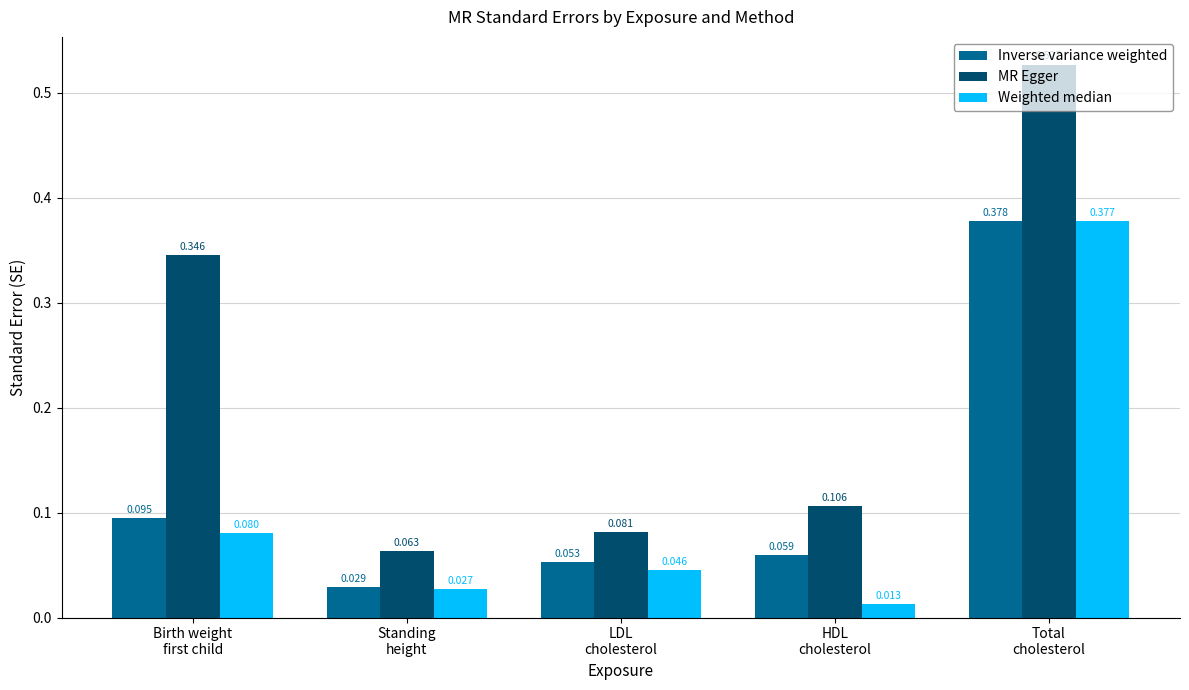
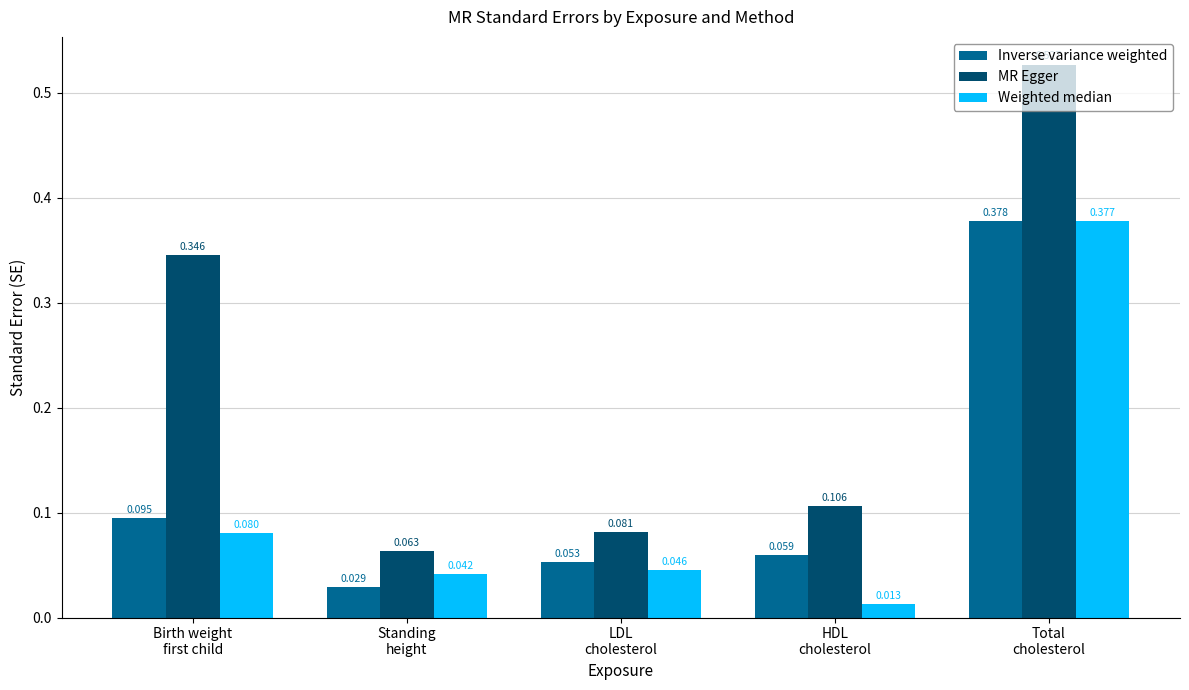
Weighted median, Standing height: 0.027 -> 0.042
